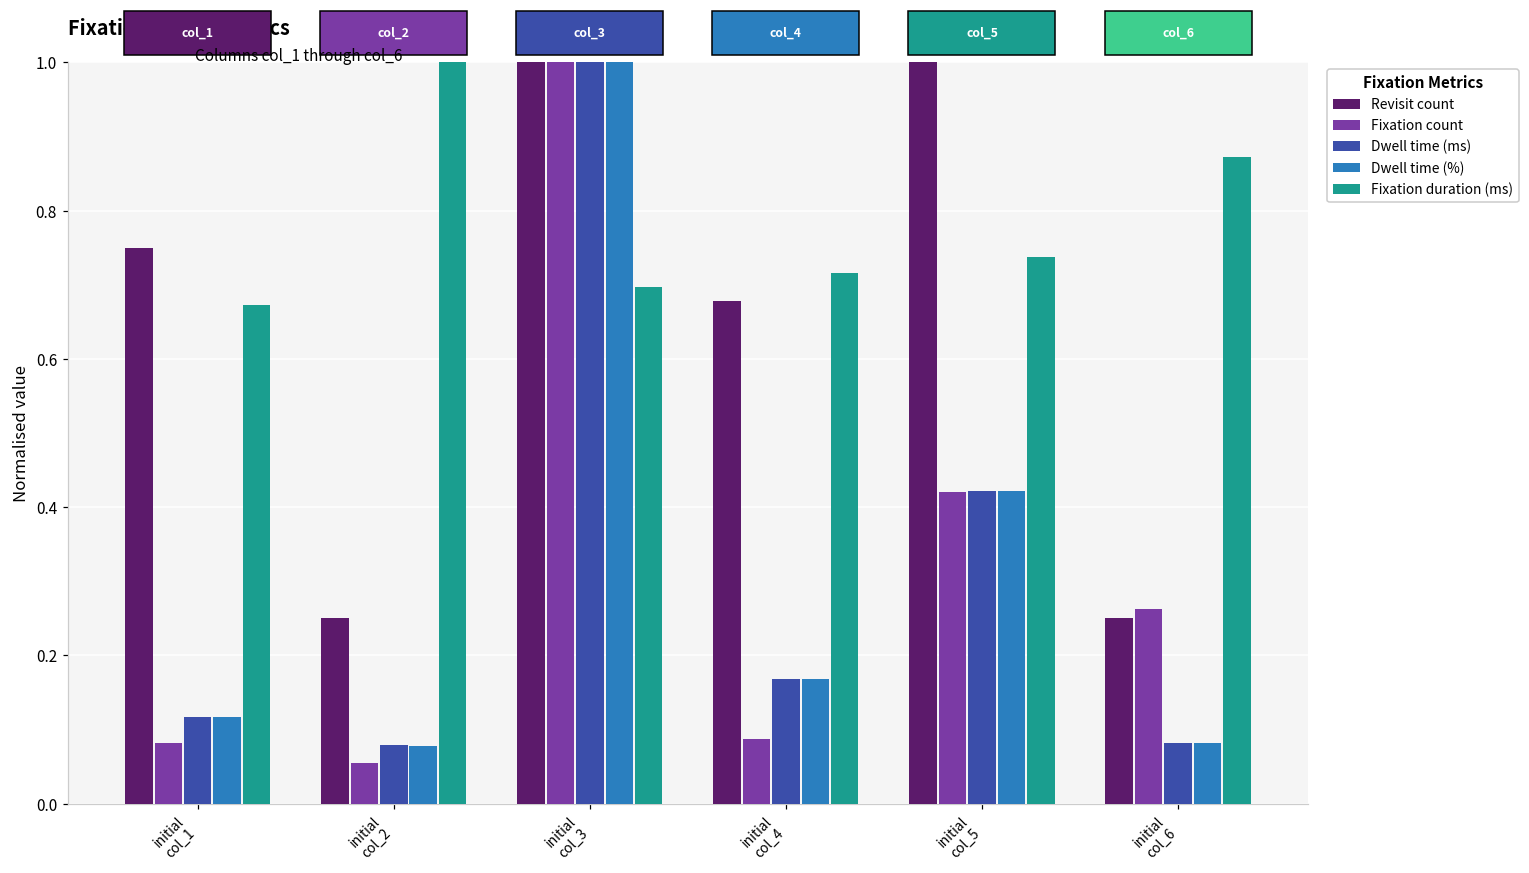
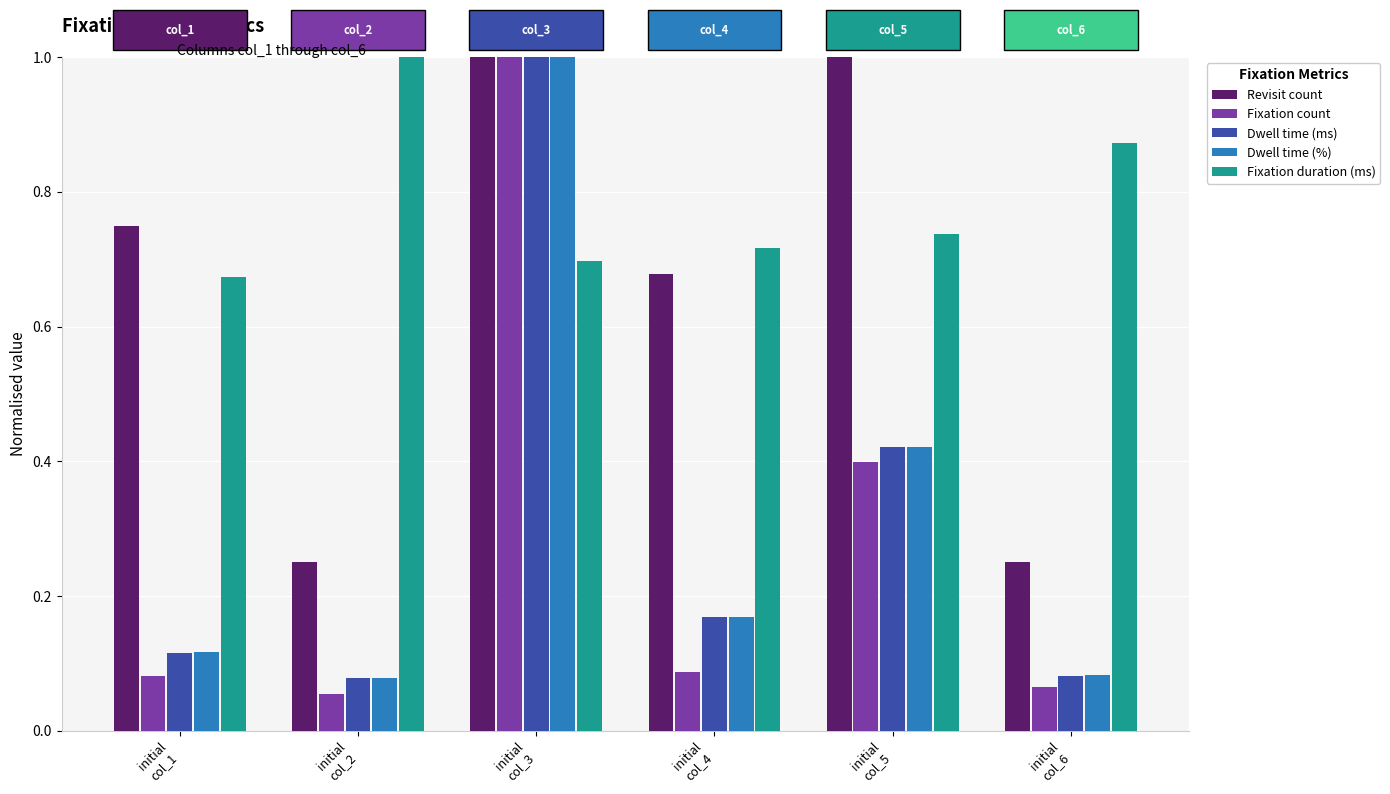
Fixation count, initial col_5: 0.42 -> 0.40
Fixation count, initial col_6: 0.26 -> 0.07
